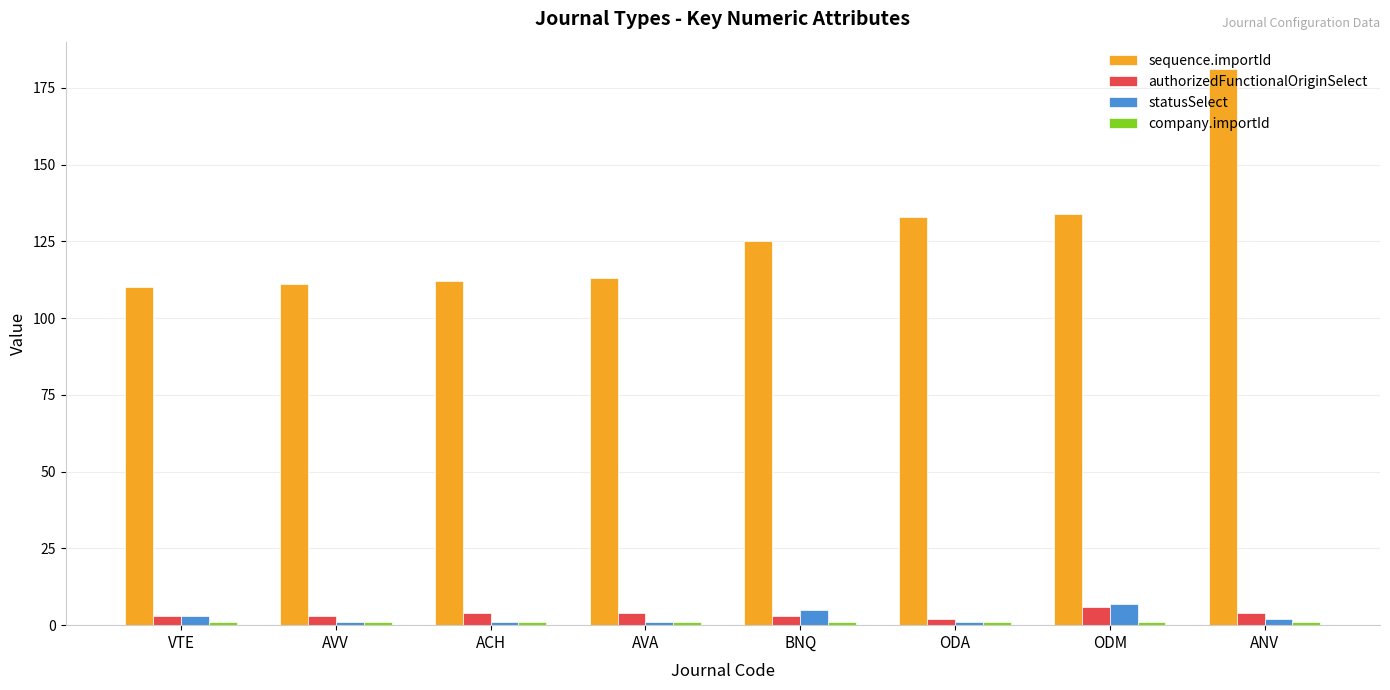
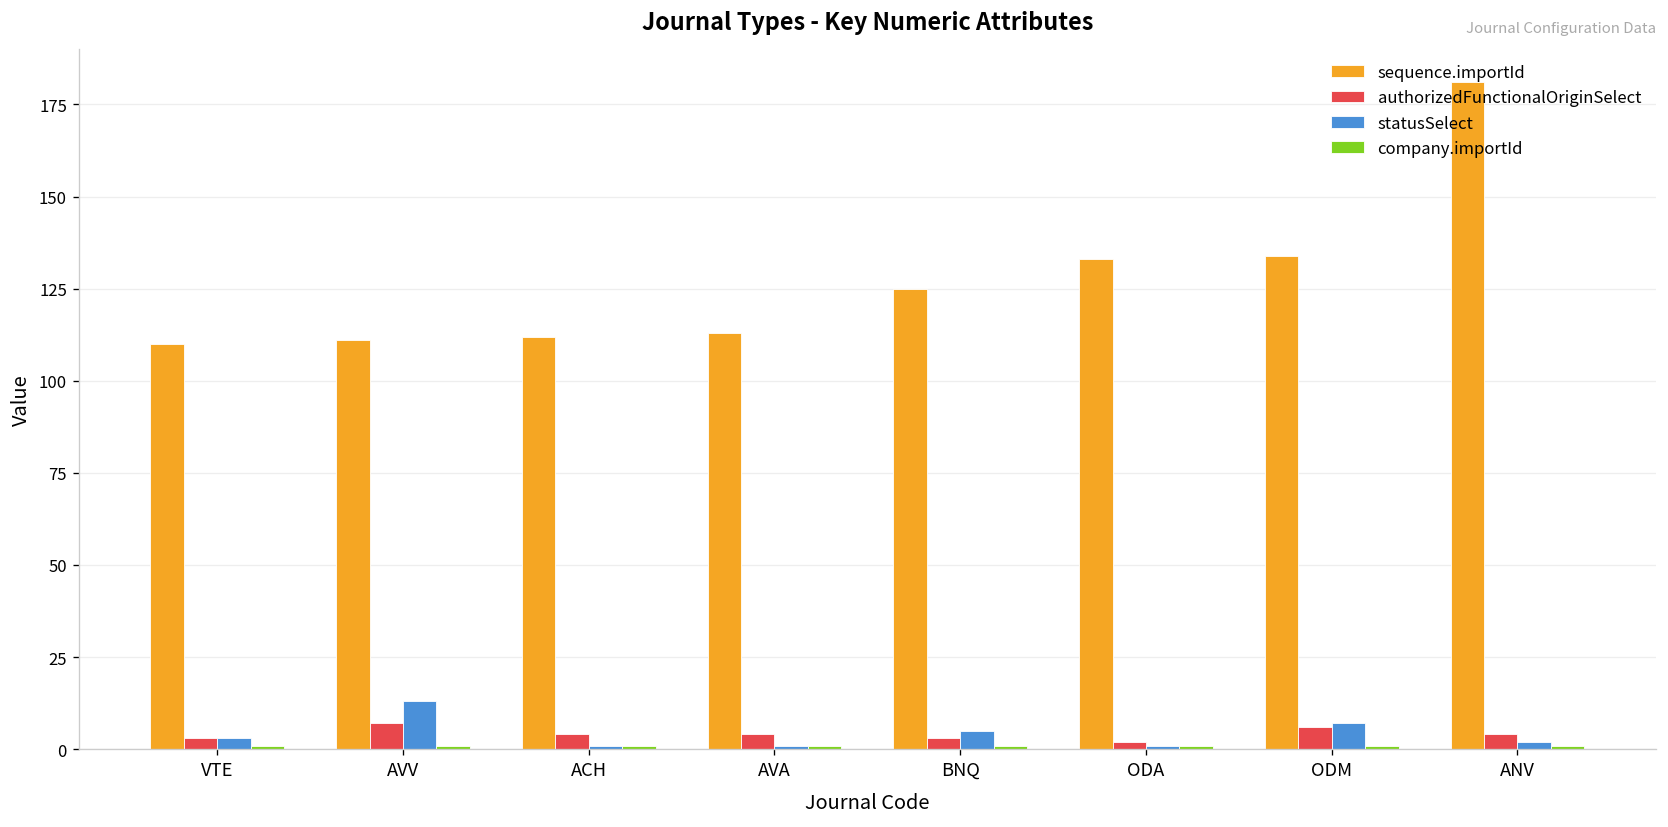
authorizedFunctionalOriginSelect, AVV: 3 -> 7
statusSelect, AVV: 1 -> 13
